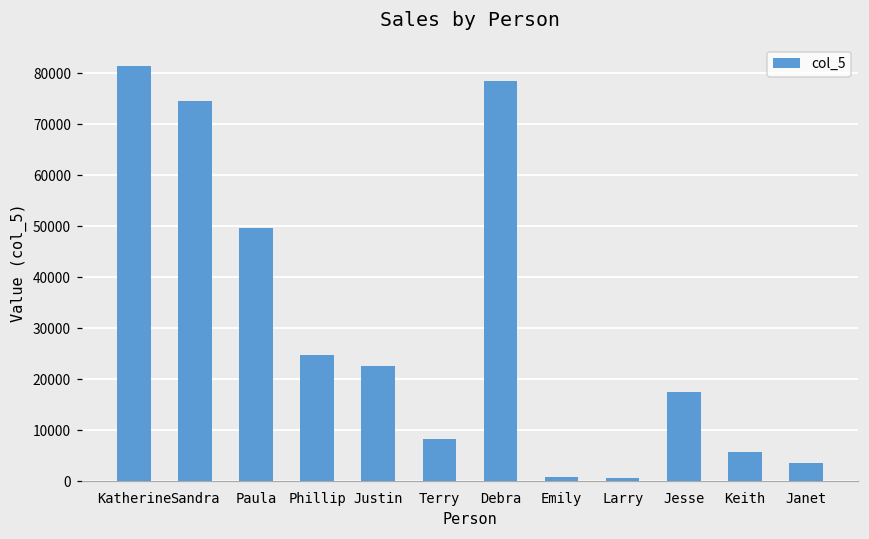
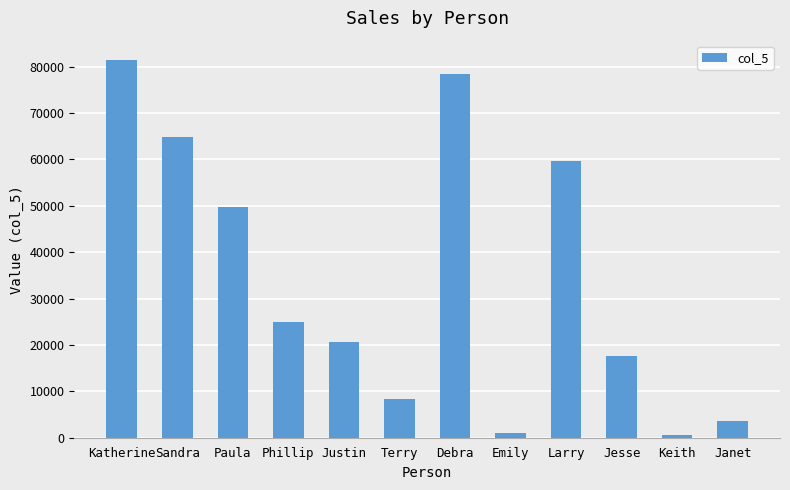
Sandra: 75000 -> 65000
Justin: 23000 -> 21000
Larry: 1000 -> 60000
Keith: 6000 -> 1000
